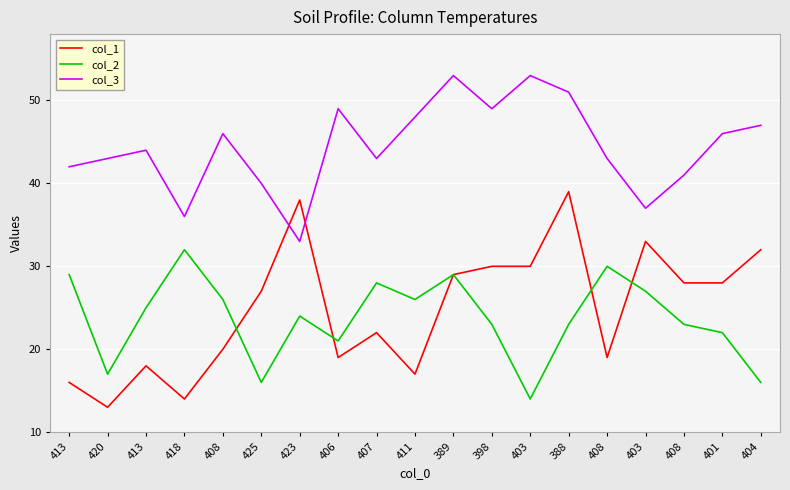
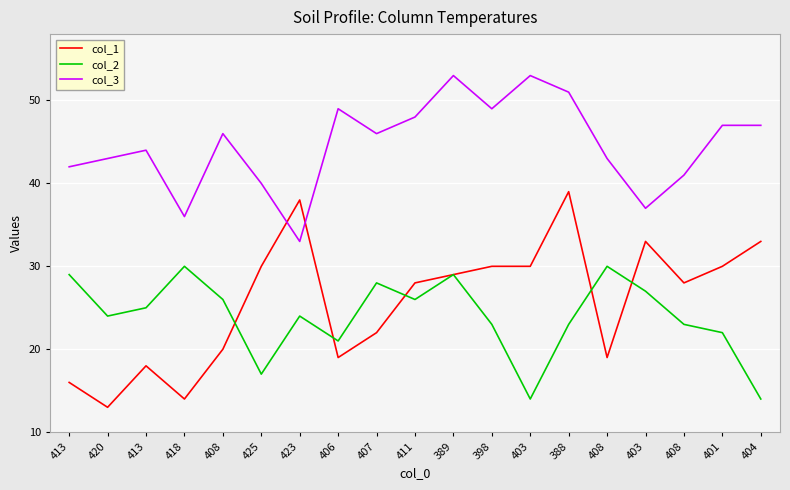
col_2, 420: 17 -> 24
col_2, 418: 32 -> 30
col_1, 425: 27 -> 30
col_2, 425: 16 -> 17
col_3, 407: 43 -> 46
col_1, 411: 17 -> 28
col_1, 401: 28 -> 30
col_3, 401: 46 -> 47
col_1, 404: 32 -> 33
col_2, 404: 16 -> 14
